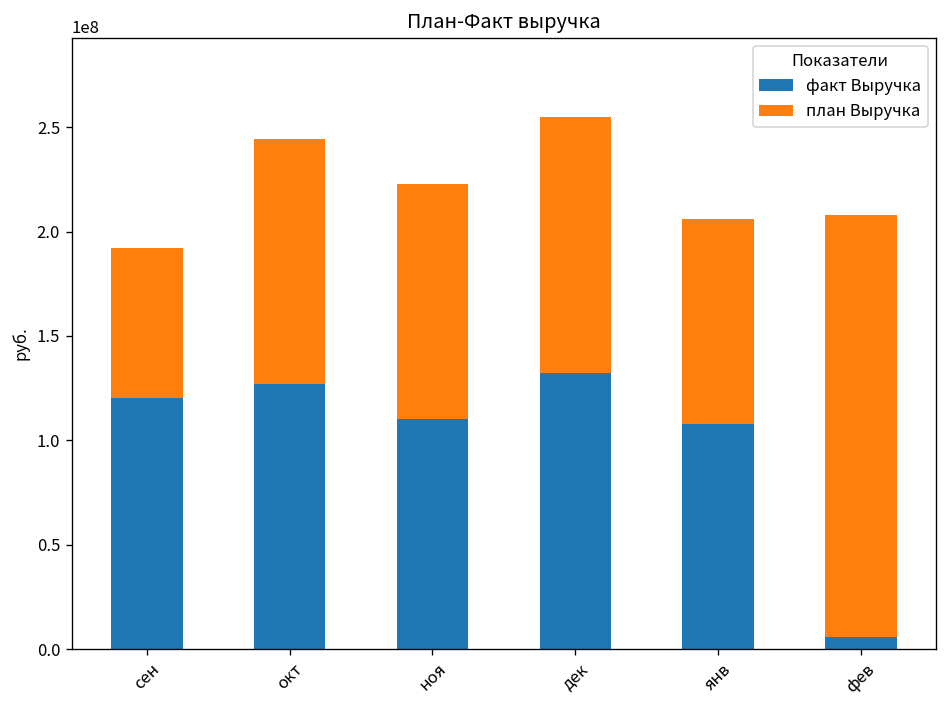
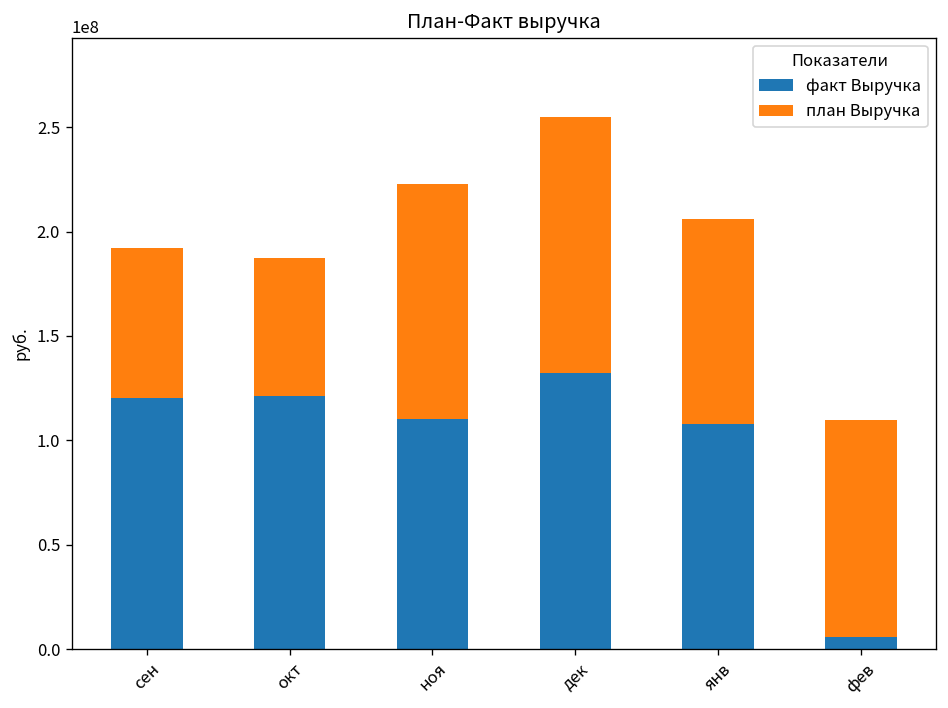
факт Выручка, окт: 127000000 -> 121000000
план Выручка, окт: 117000000 -> 66000000
план Выручка, фев: 203000000 -> 104000000
